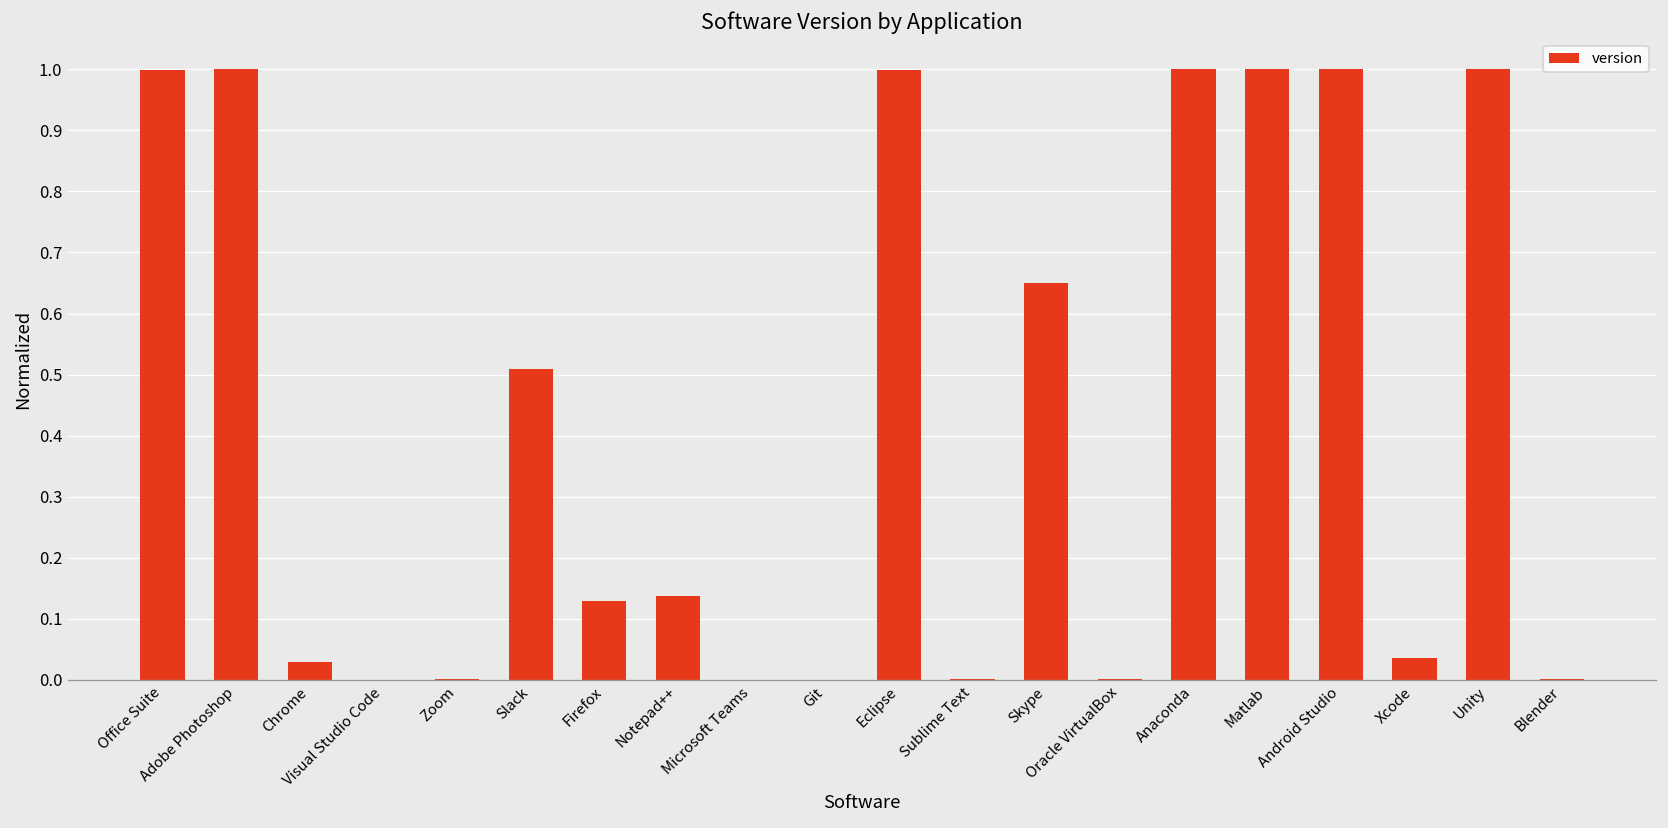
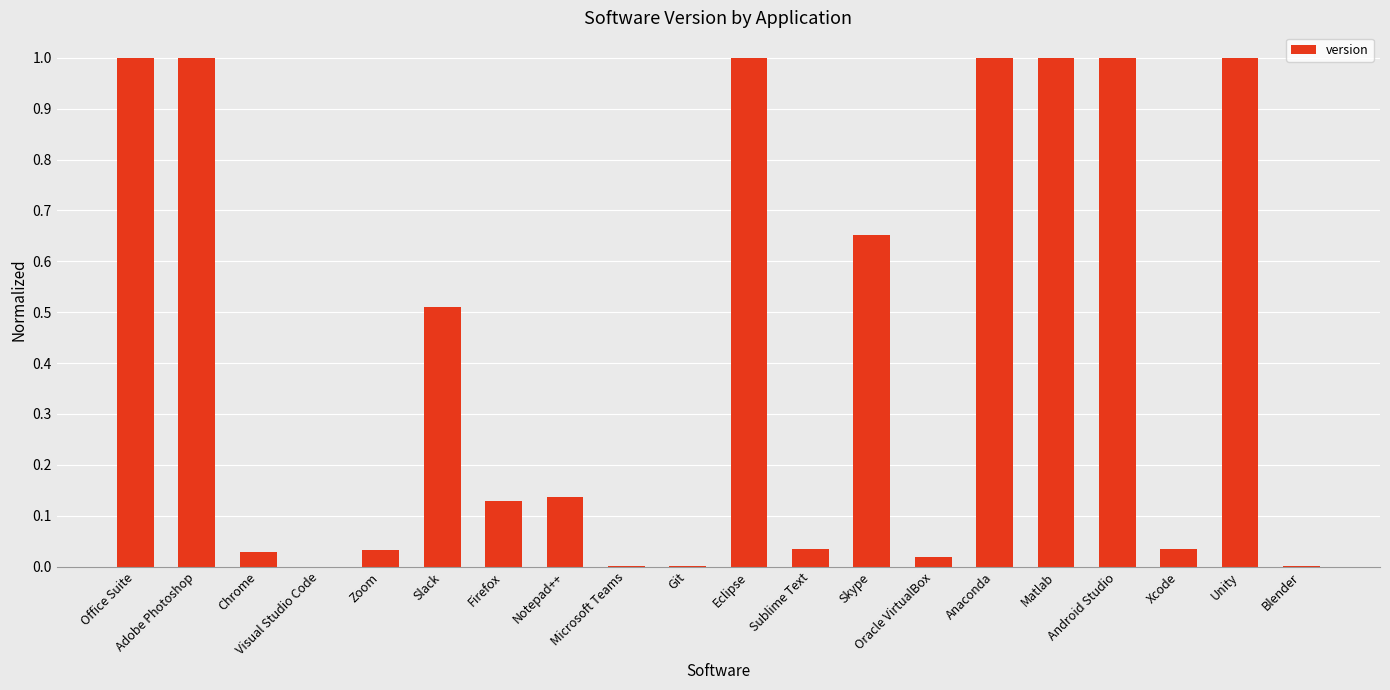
Zoom: 0.00 -> 0.03
Sublime Text: 0.00 -> 0.03
Oracle VirtualBox: 0.00 -> 0.02
